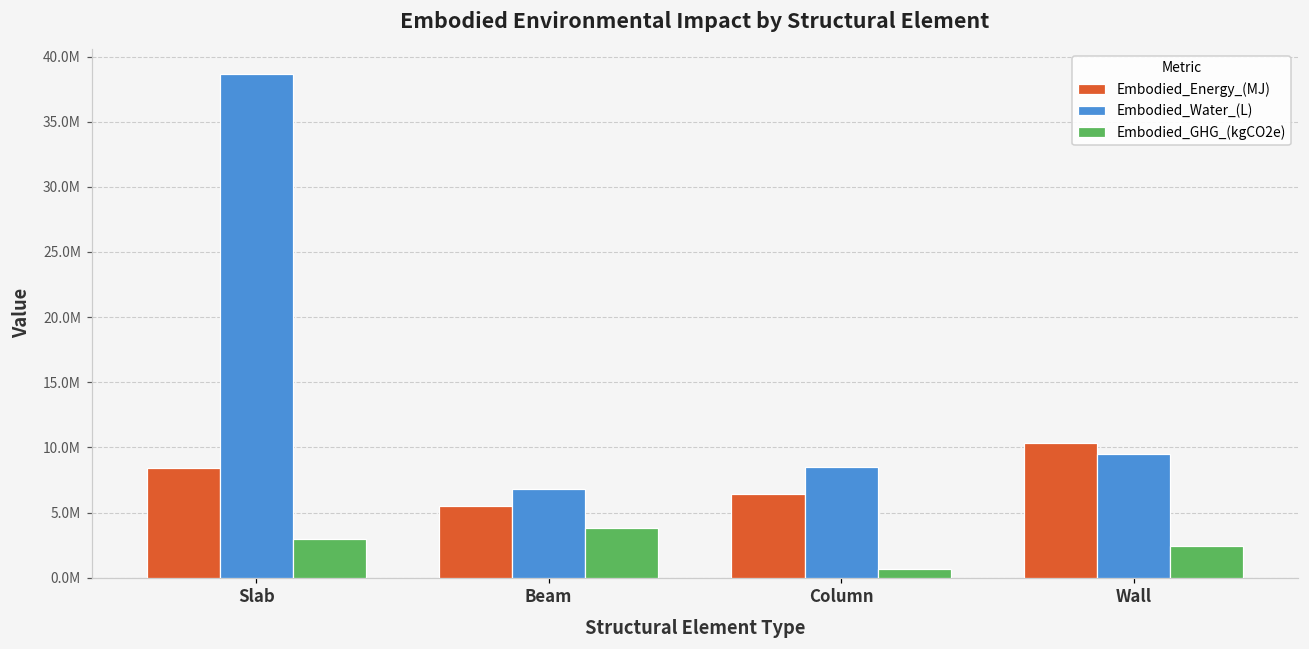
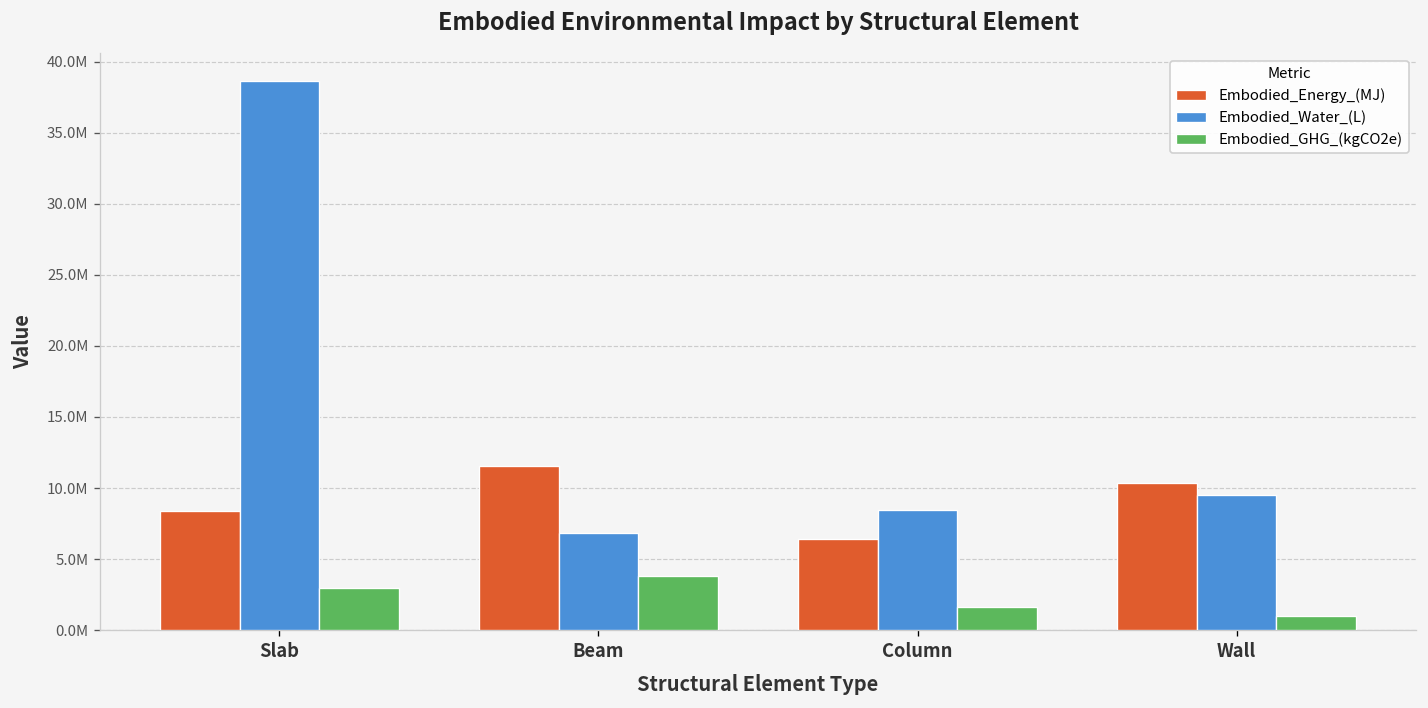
Embodied_Energy_(MJ), Beam: 5500000 -> 11500000
Embodied_GHG_(kgCO2e), Column: 700000 -> 1700000
Embodied_GHG_(kgCO2e), Wall: 2500000 -> 1000000
